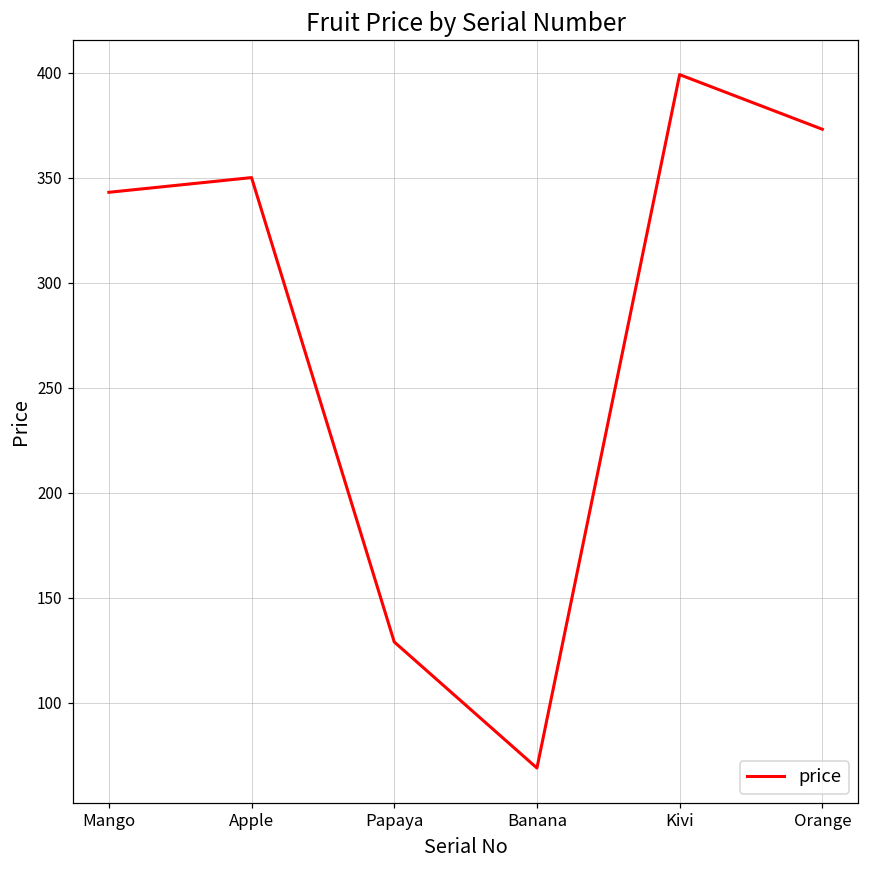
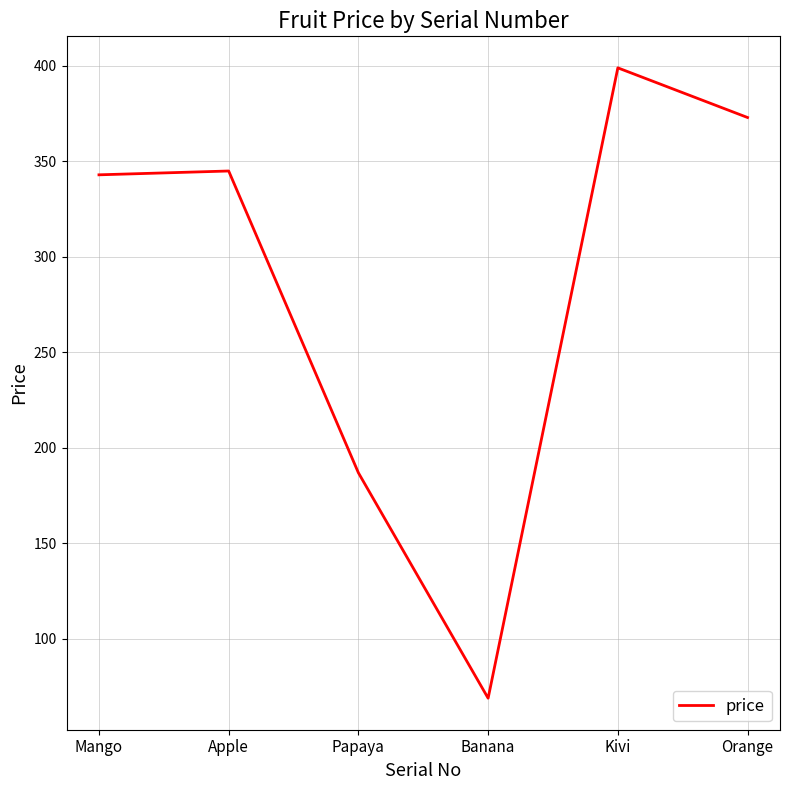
Apple: 350 -> 345
Papaya: 129 -> 187
